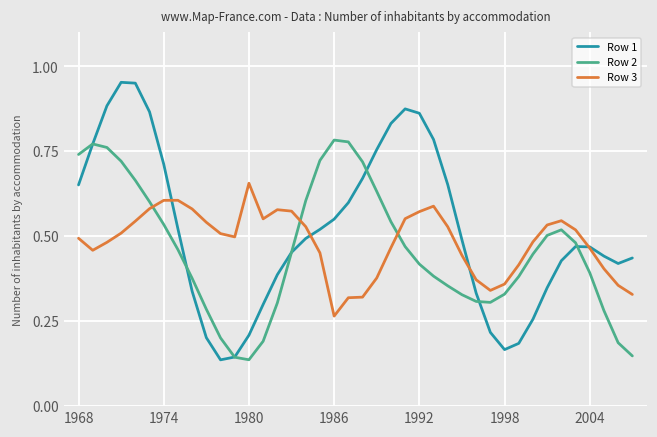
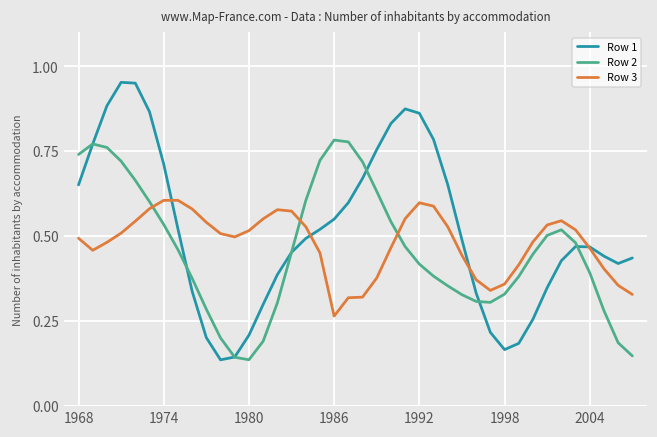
Row 3, 1980: 0.66 -> 0.52
Row 3, 1992: 0.57 -> 0.60
